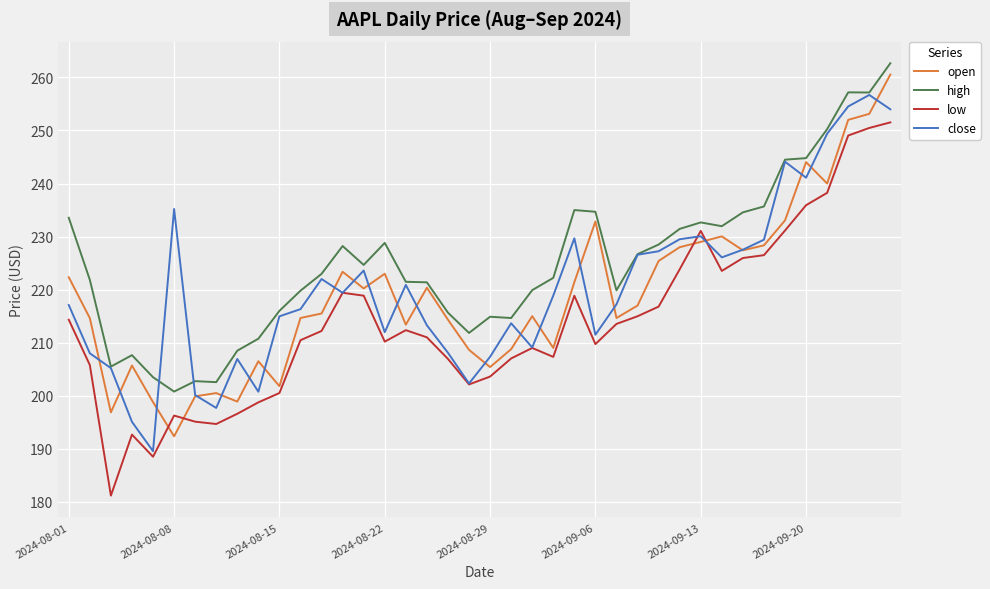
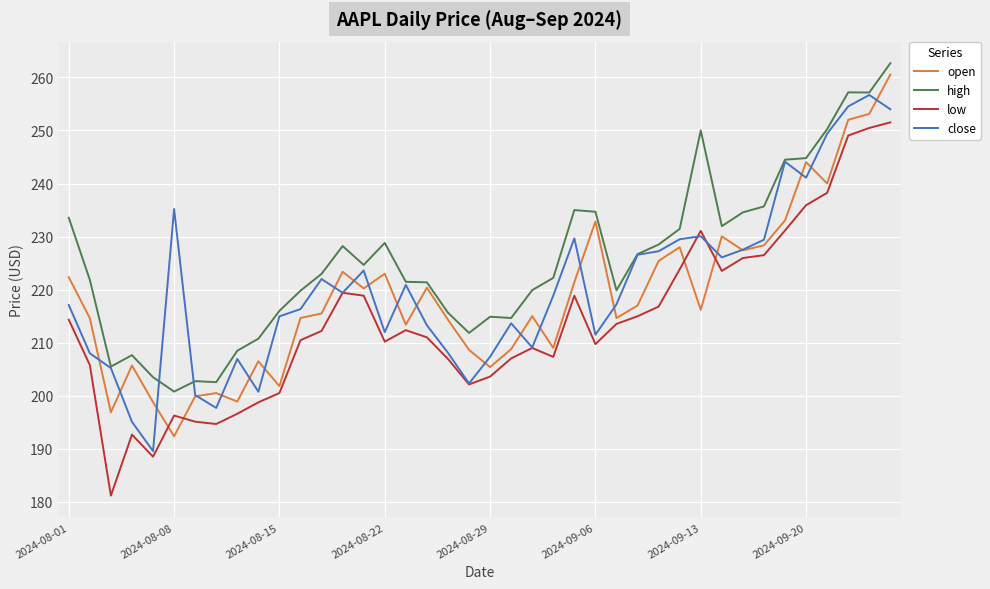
open, 2024-09-13: 229 -> 216
high, 2024-09-13: 233 -> 250
